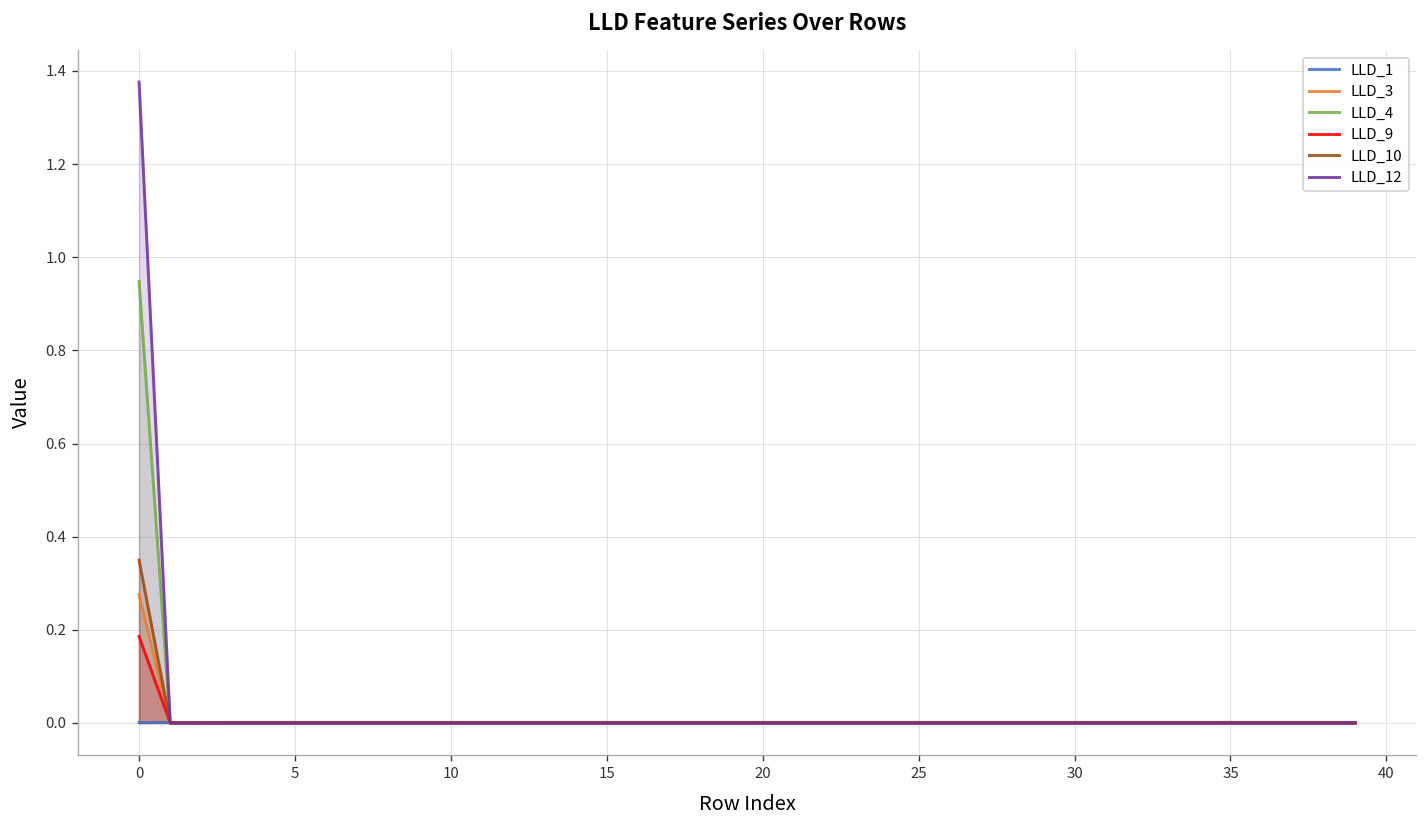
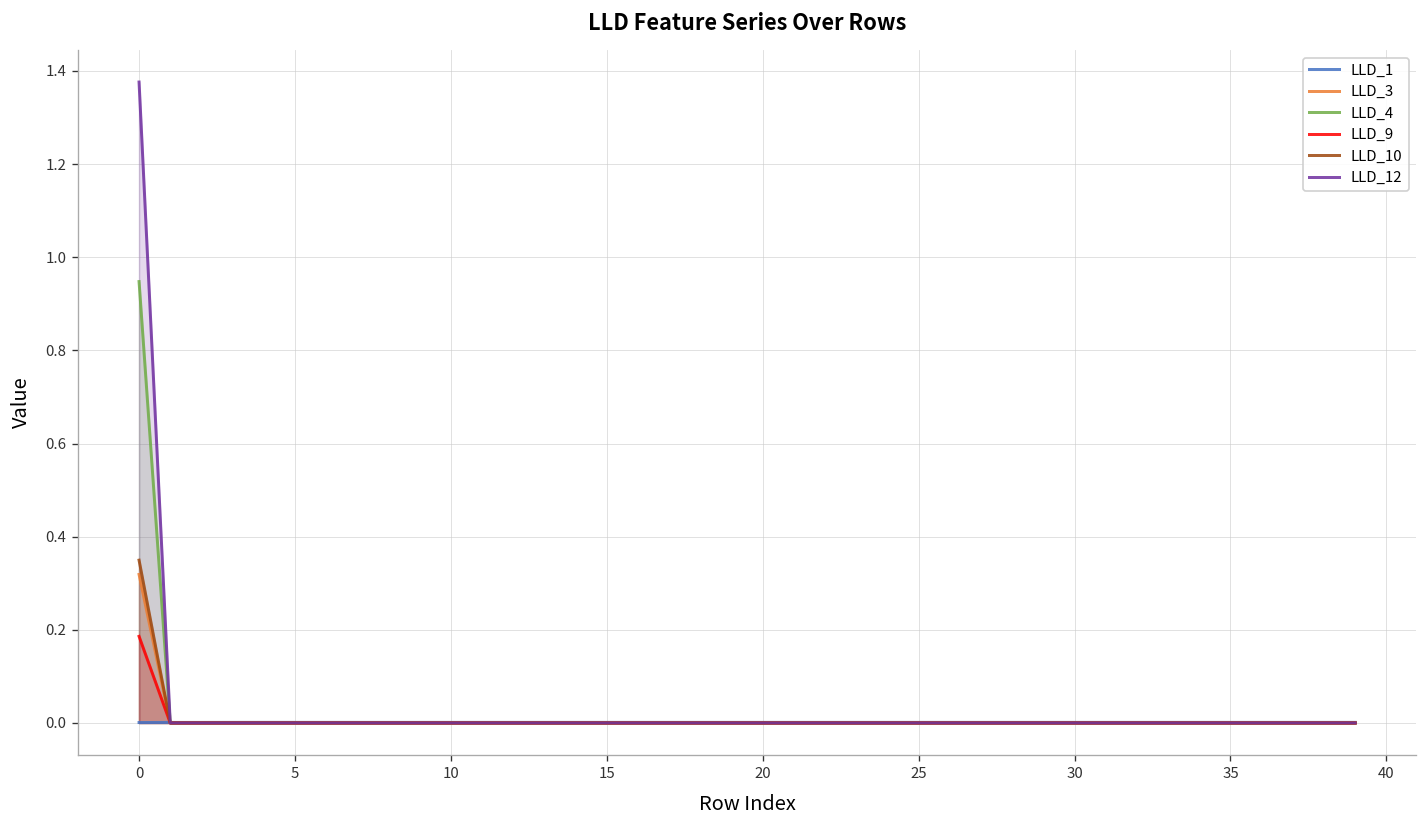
LLD_3, 0: 0.28 -> 0.32
